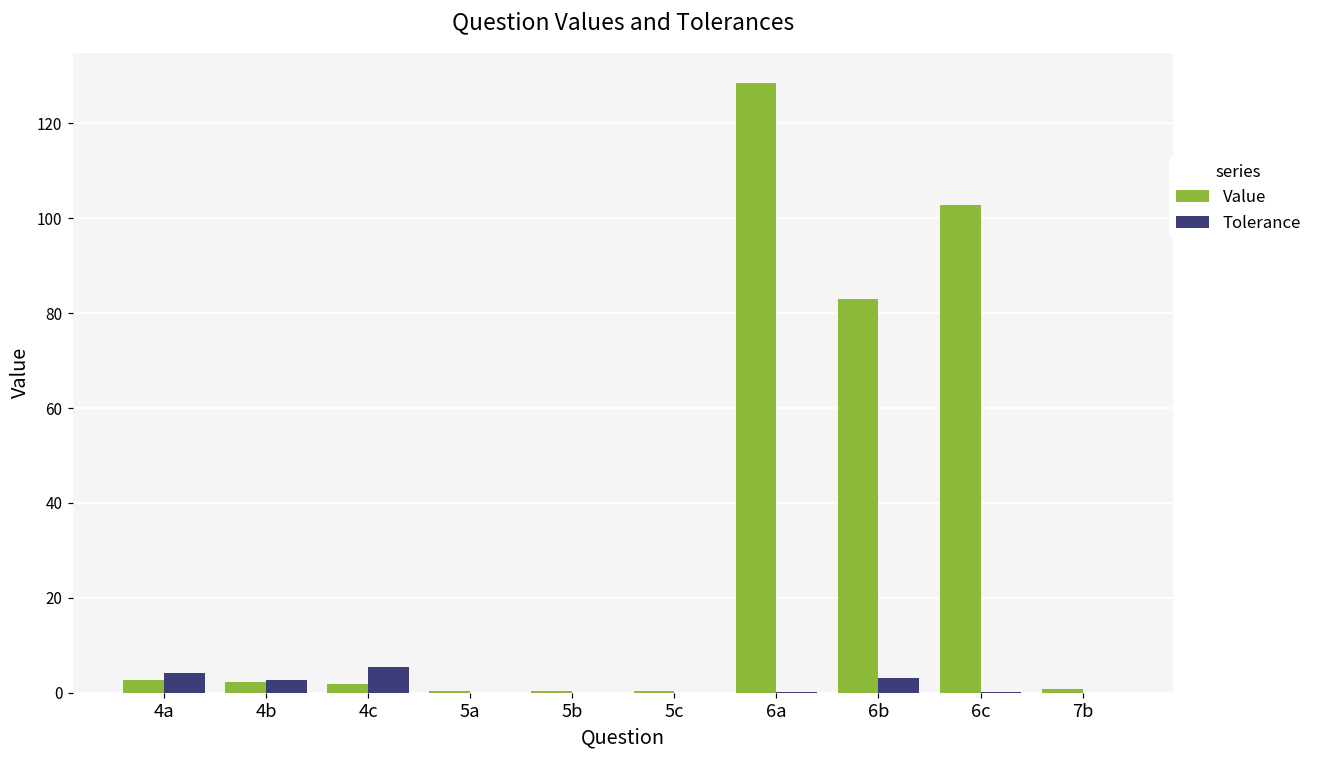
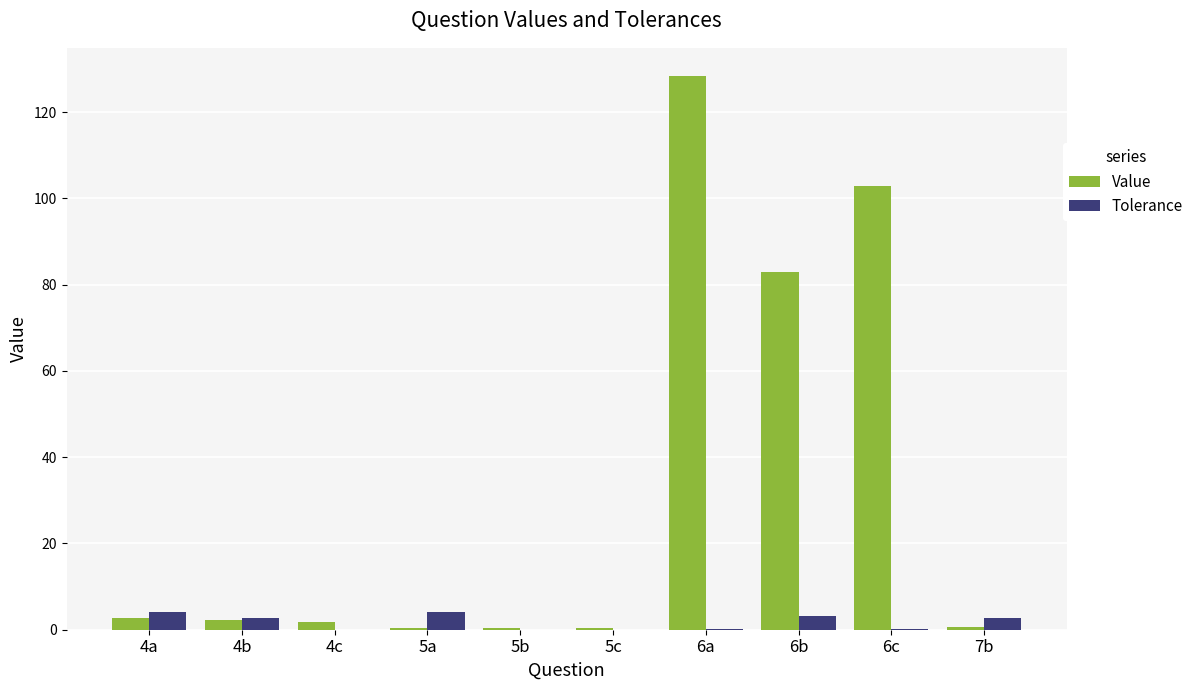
Tolerance, 4c: 6 -> 0
Tolerance, 5a: 0 -> 4
Tolerance, 7b: 0 -> 3
